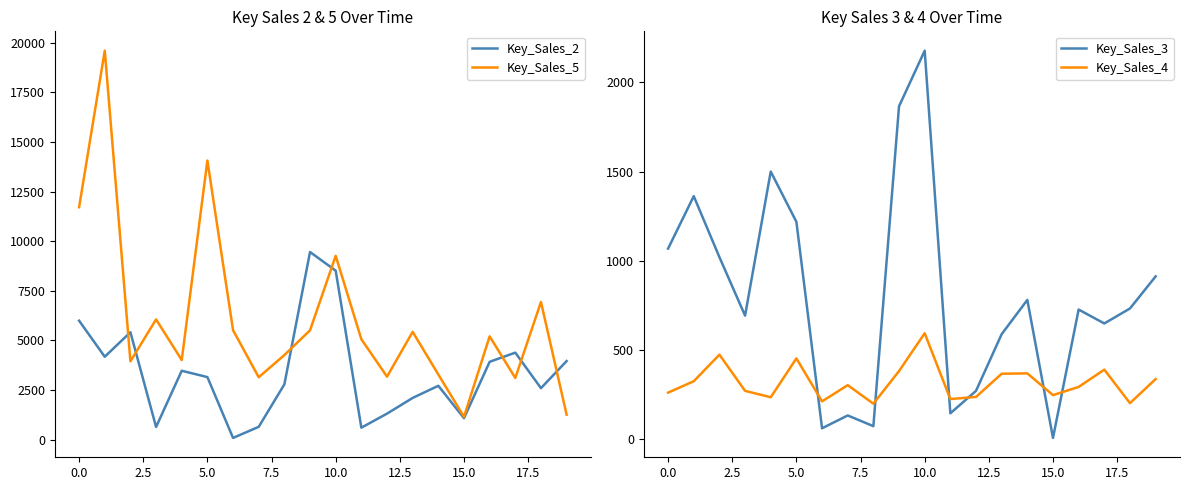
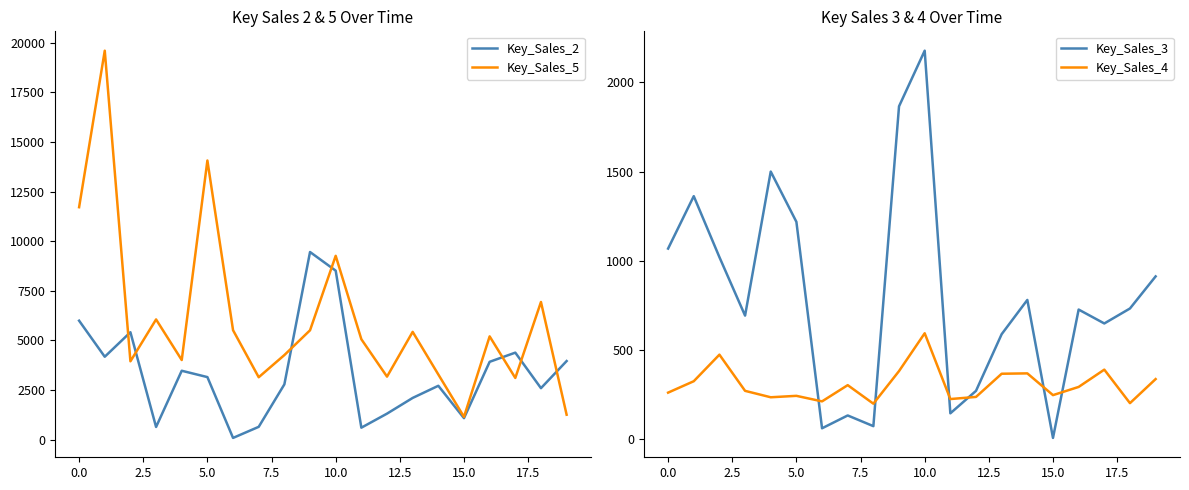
Key Sales 3 & 4 Over Time, Key_Sales_4, 5.0: 450 -> 240
